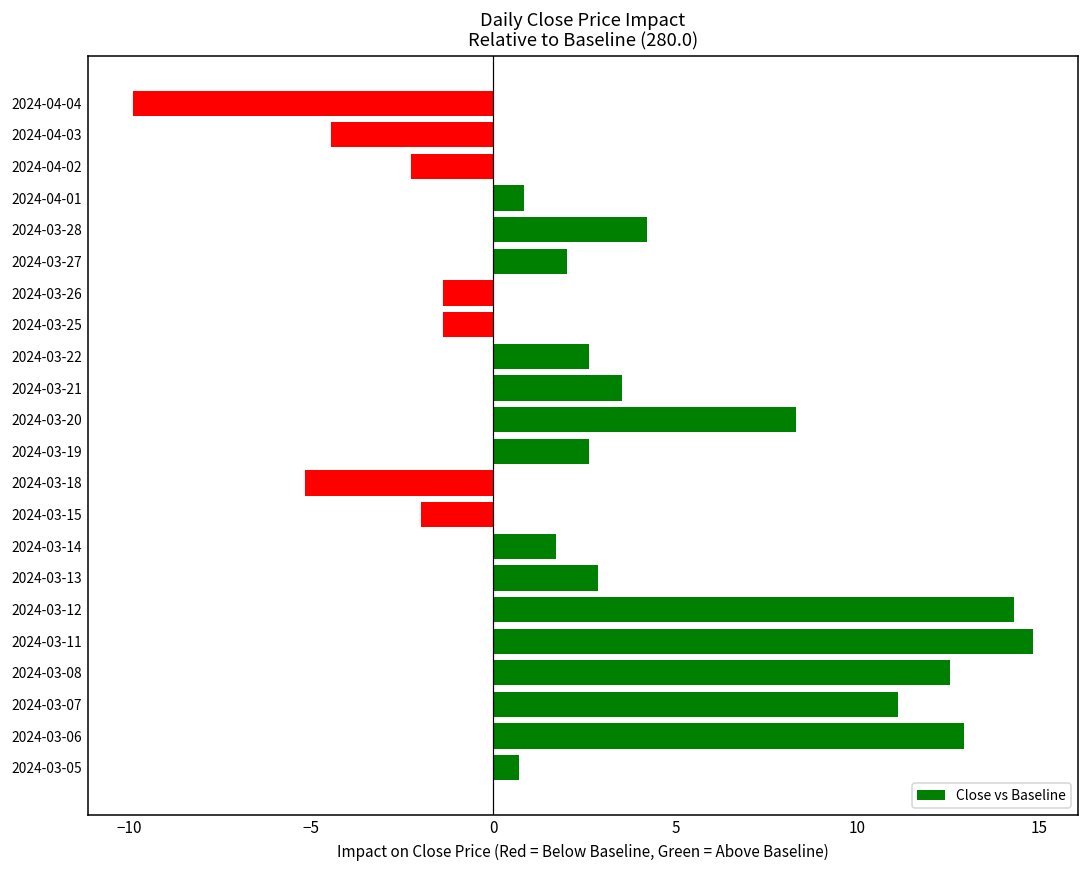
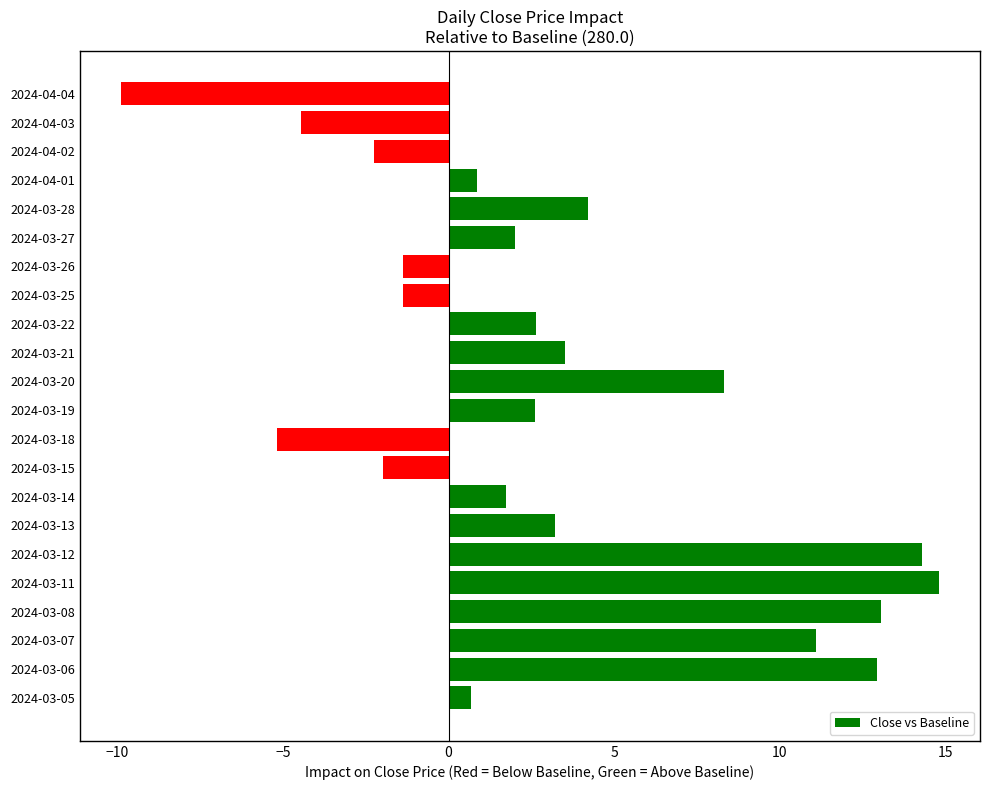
2024-03-13: 2.9 -> 3.2
2024-03-08: 12.6 -> 13.1
